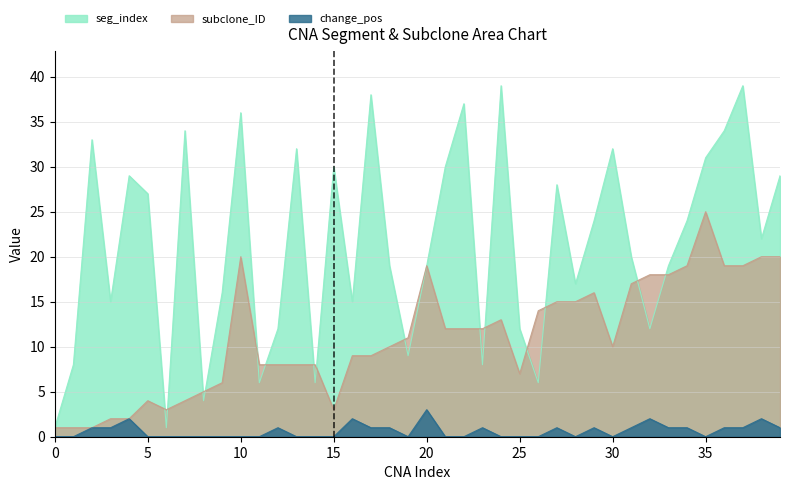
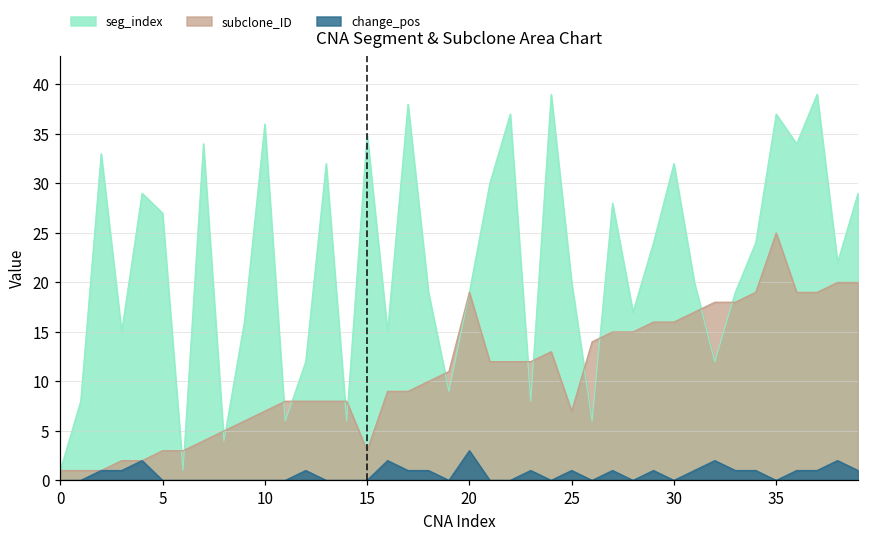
subclone_ID, 5: 4 -> 3
subclone_ID, 10: 20 -> 7
seg_index, 15: 30 -> 35
seg_index, 25: 12 -> 20
change_pos, 25: 0 -> 1
subclone_ID, 30: 10 -> 16
seg_index, 35: 31 -> 37
